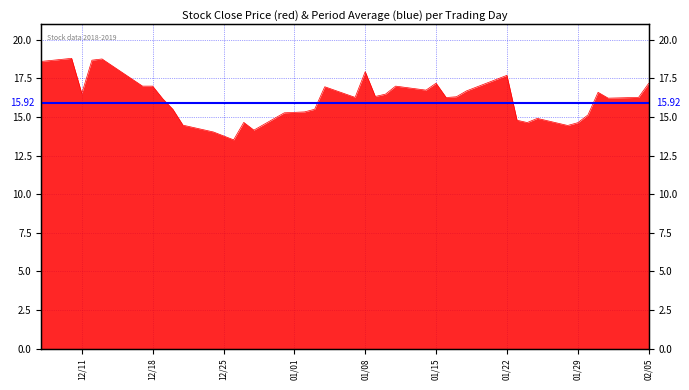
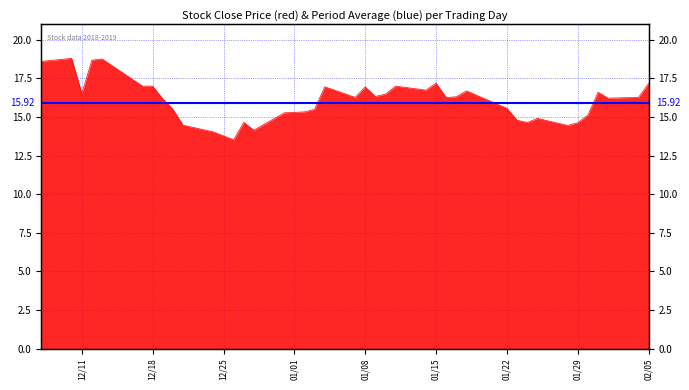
01/08: 17.9 -> 17.0
01/22: 17.7 -> 15.6
